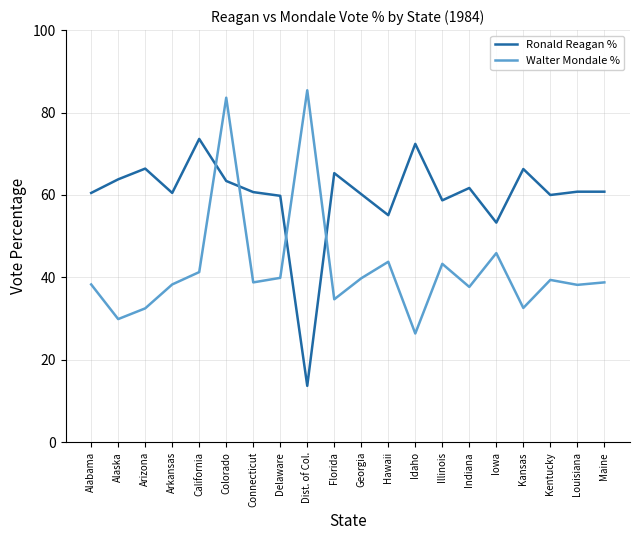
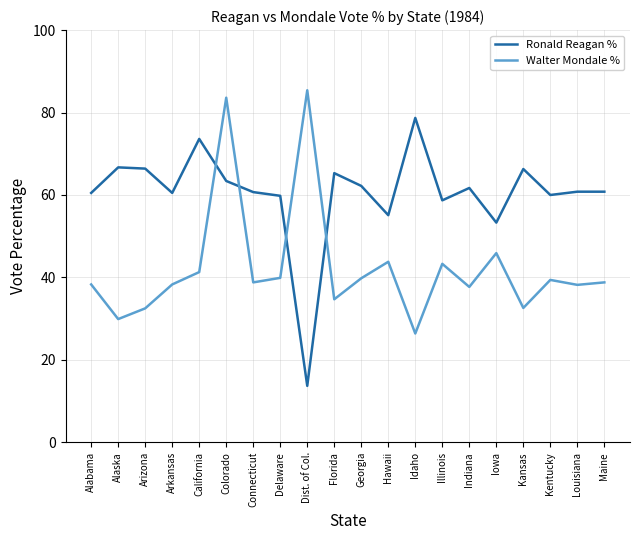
Ronald Reagan %, Alaska: 64 -> 67
Ronald Reagan %, Georgia: 60 -> 62
Ronald Reagan %, Idaho: 72 -> 79
